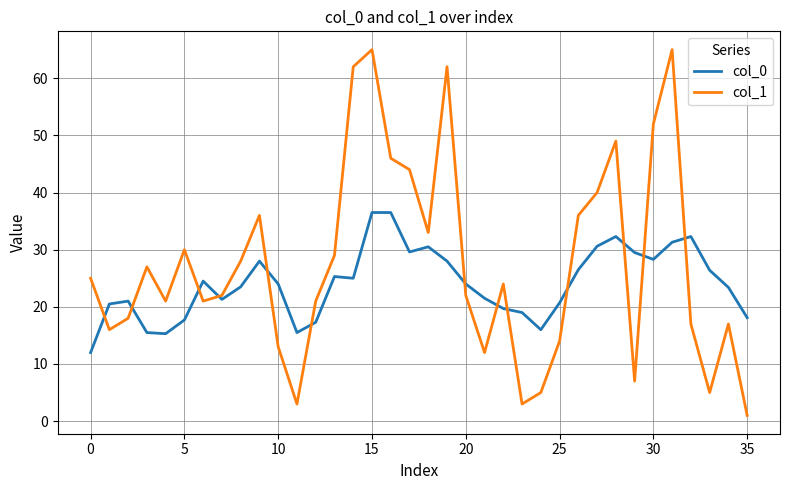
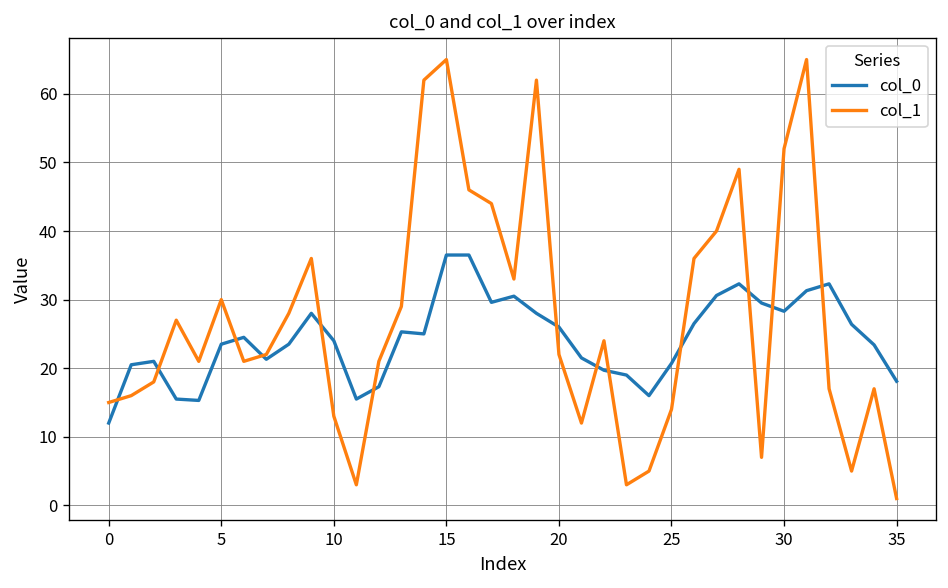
col_1, 0: 25 -> 15
col_0, 5: 18 -> 24
col_0, 20: 24 -> 26
